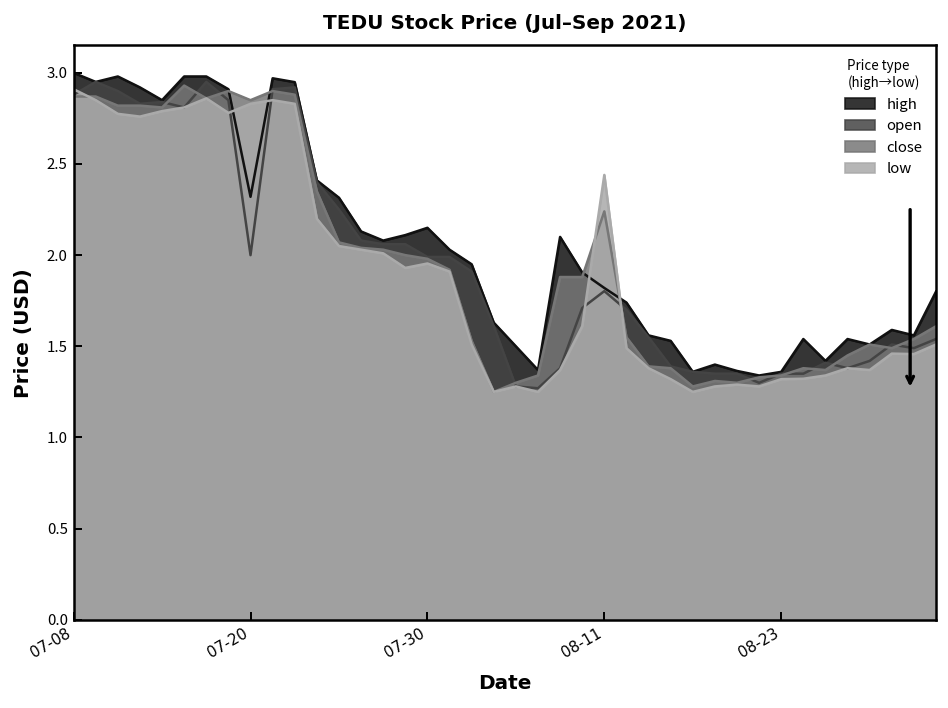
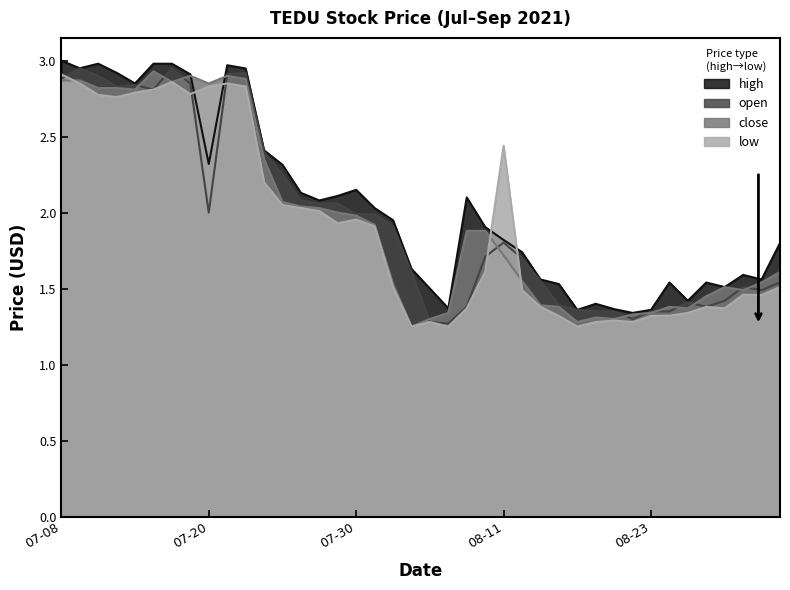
close, 08-11: 2.24 -> 1.72
